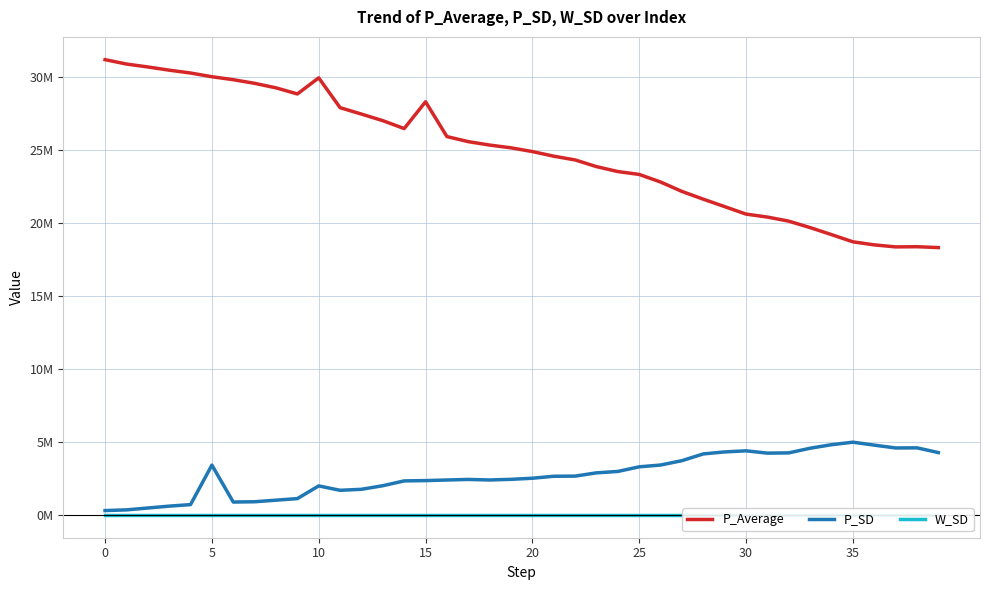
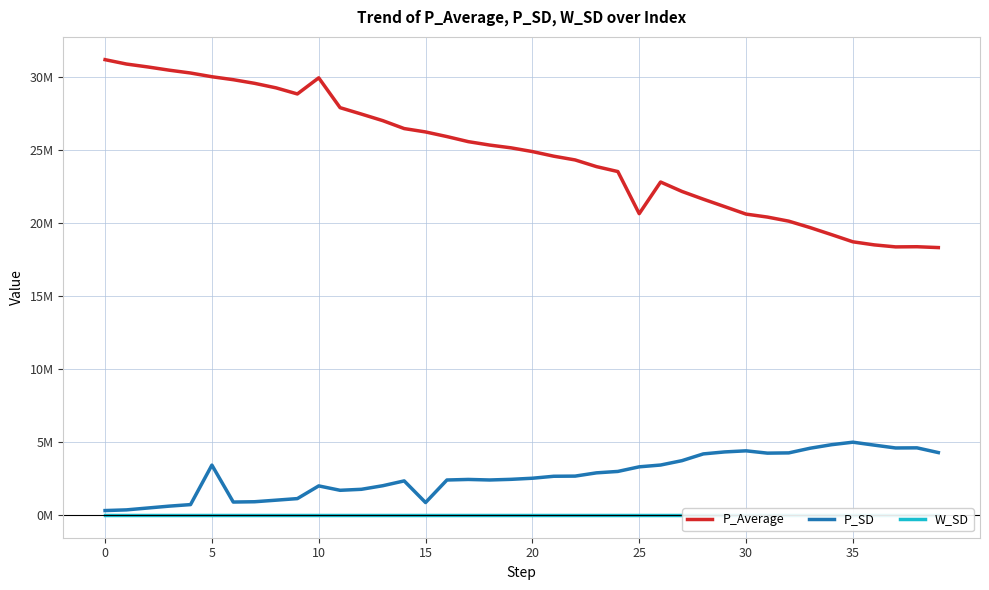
P_Average, 15: 28300000 -> 26300000
P_SD, 15: 2400000 -> 900000
P_Average, 25: 23300000 -> 20700000
